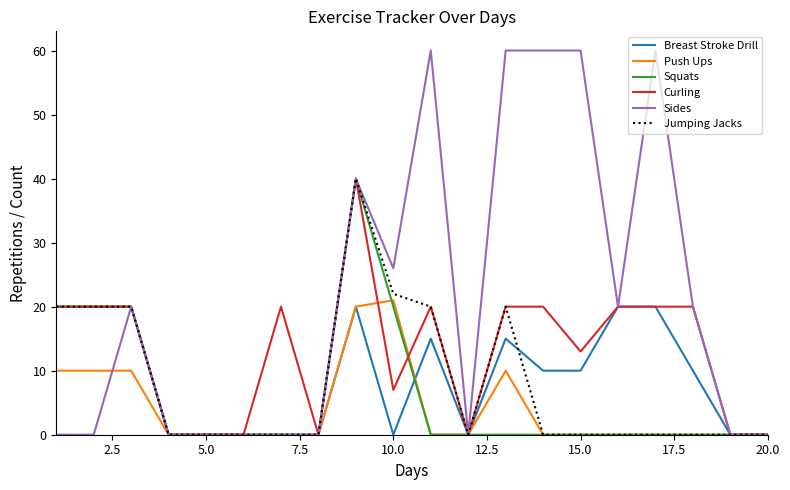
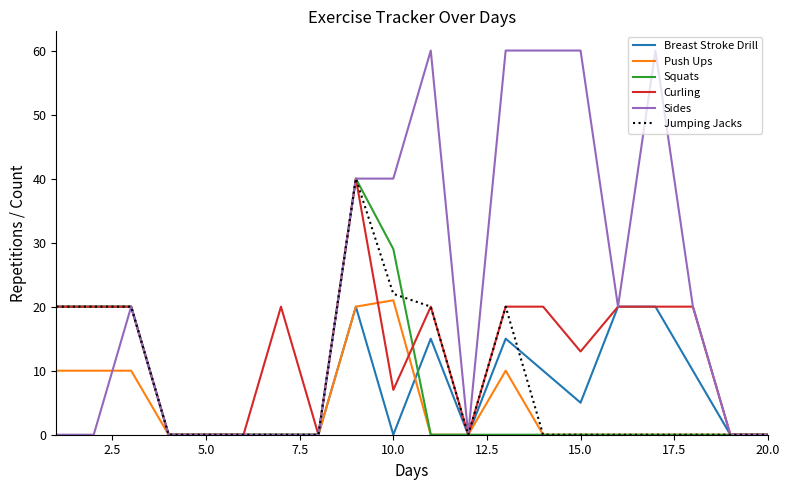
Squats, 10.0: 20 -> 29
Sides, 10.0: 26 -> 40
Breast Stroke Drill, 15.0: 10 -> 5
